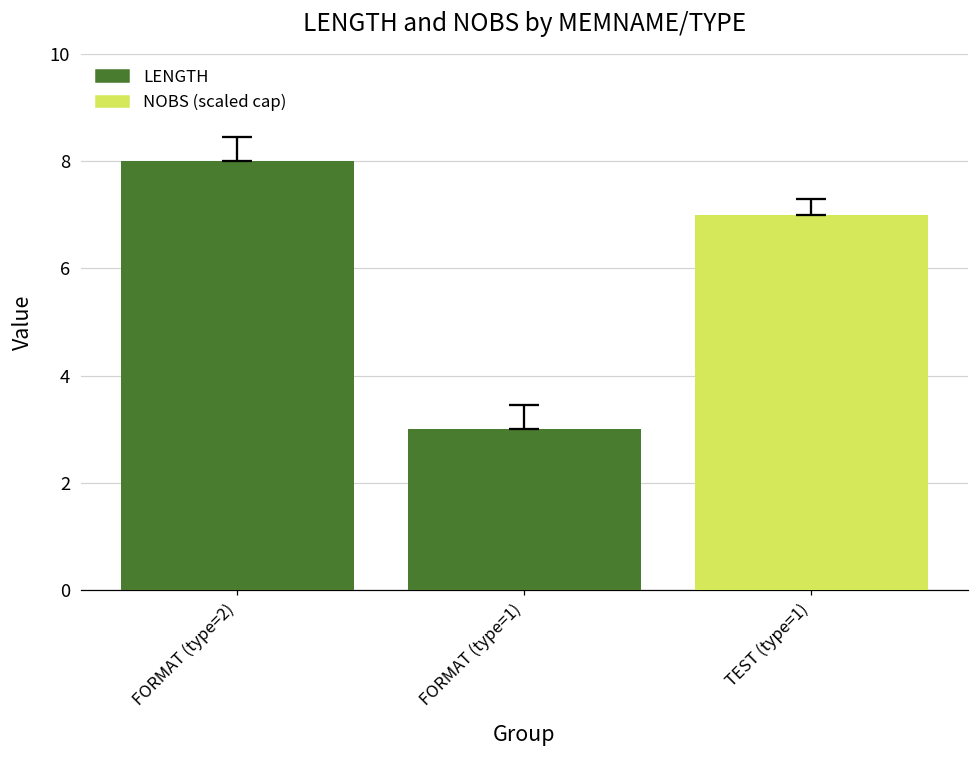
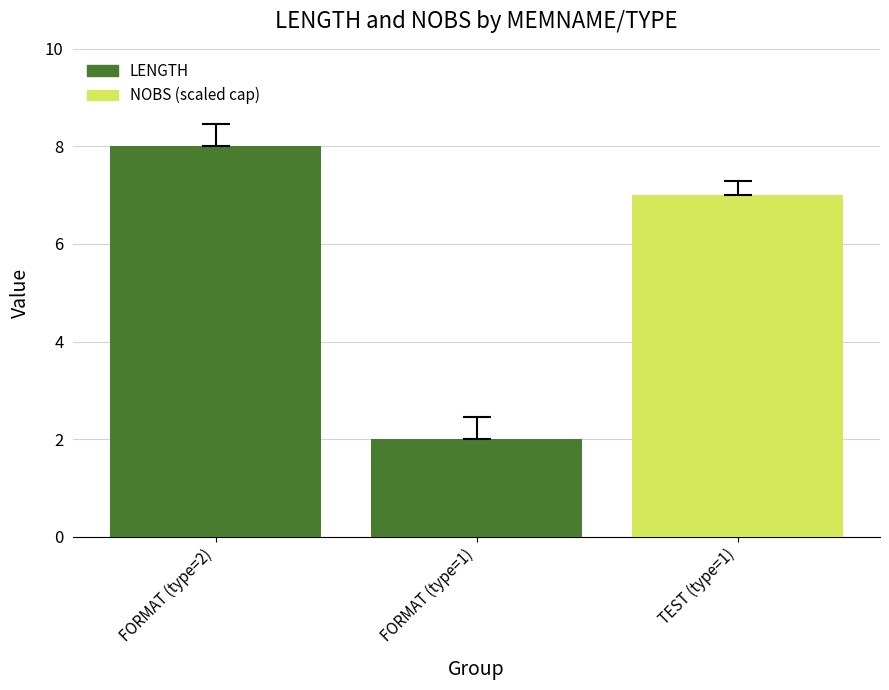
LENGTH, FORMAT (type=1): 3 -> 2
